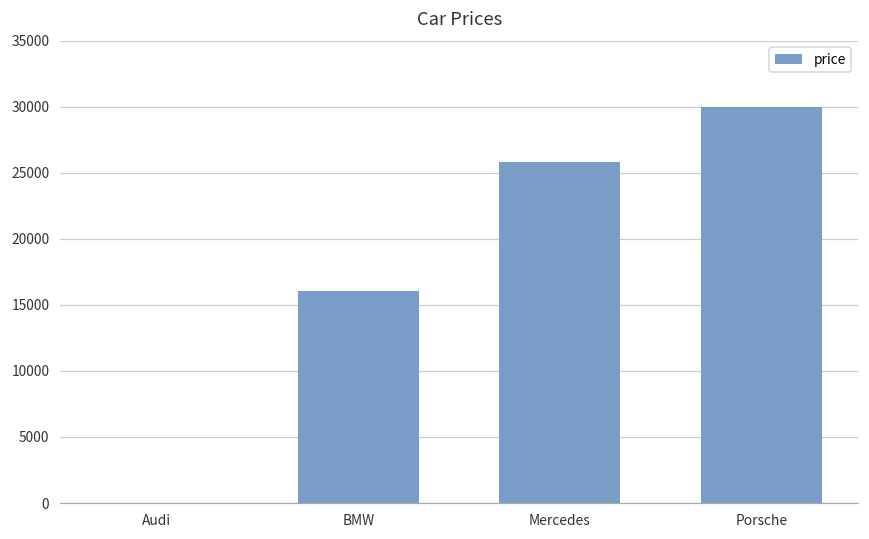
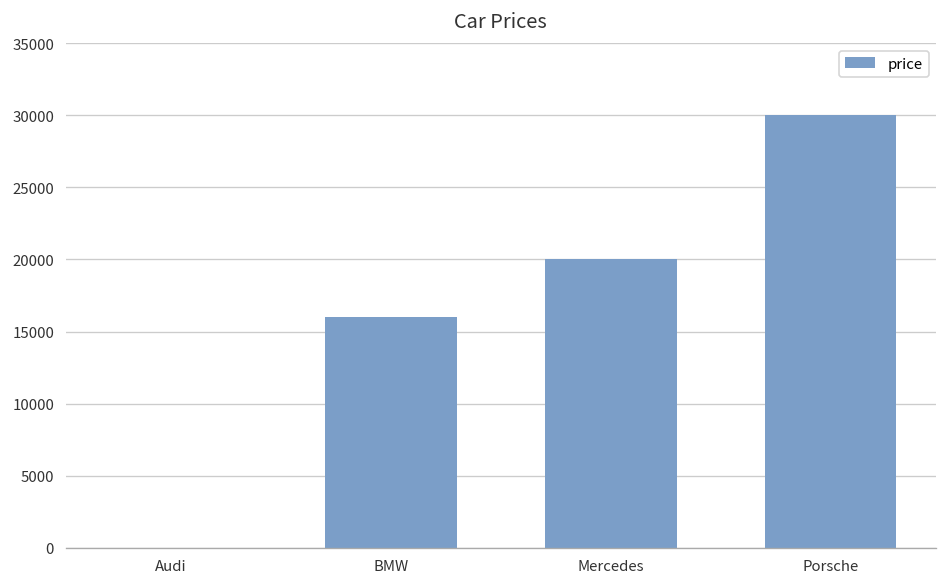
Mercedes: 25800 -> 20000
